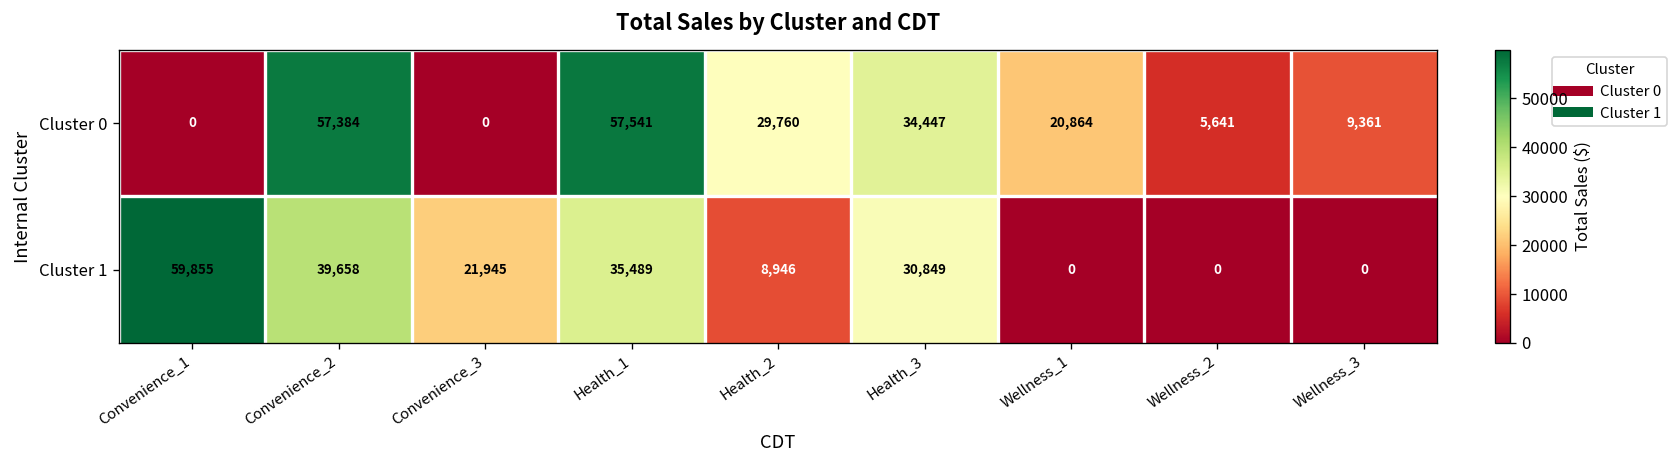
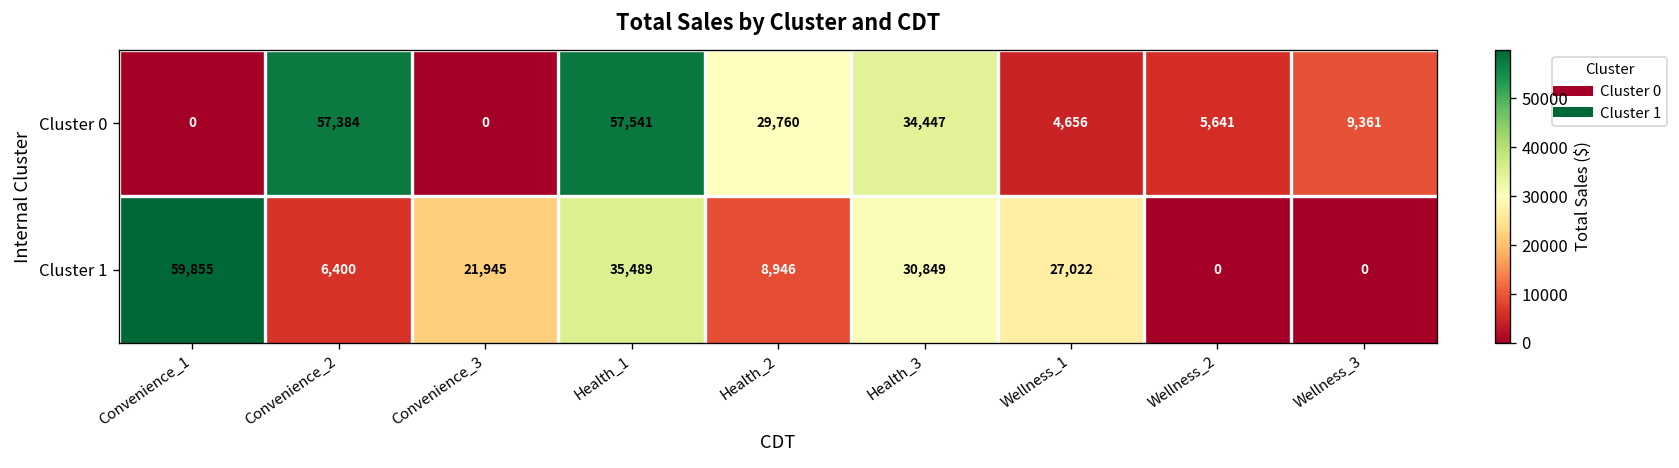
Cluster 0, Wellness_1: 20,864 -> 4,656
Cluster 1, Convenience_2: 39,658 -> 6,400
Cluster 1, Wellness_1: 0 -> 27,022
